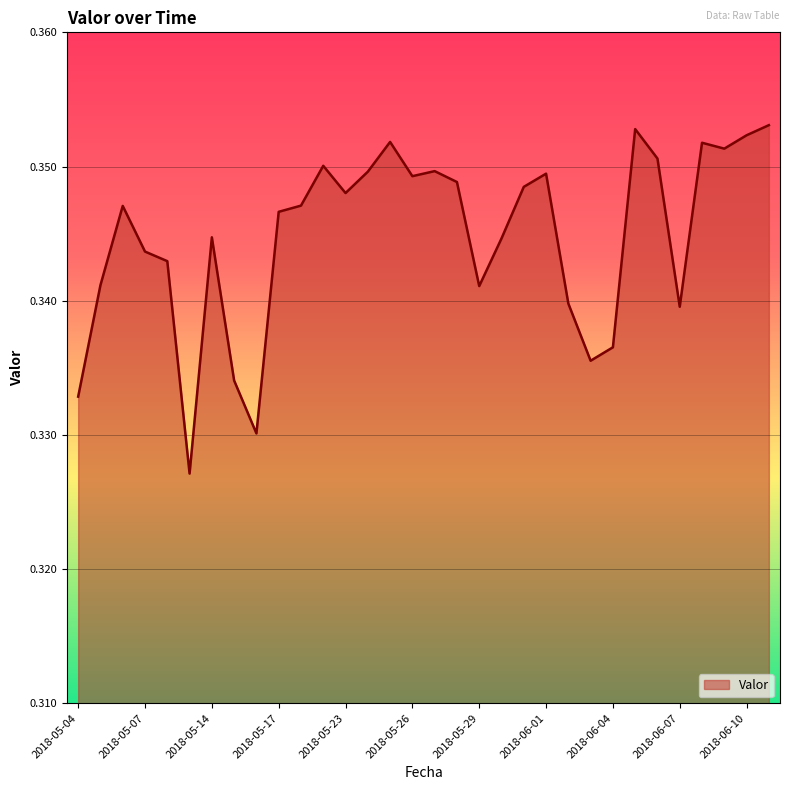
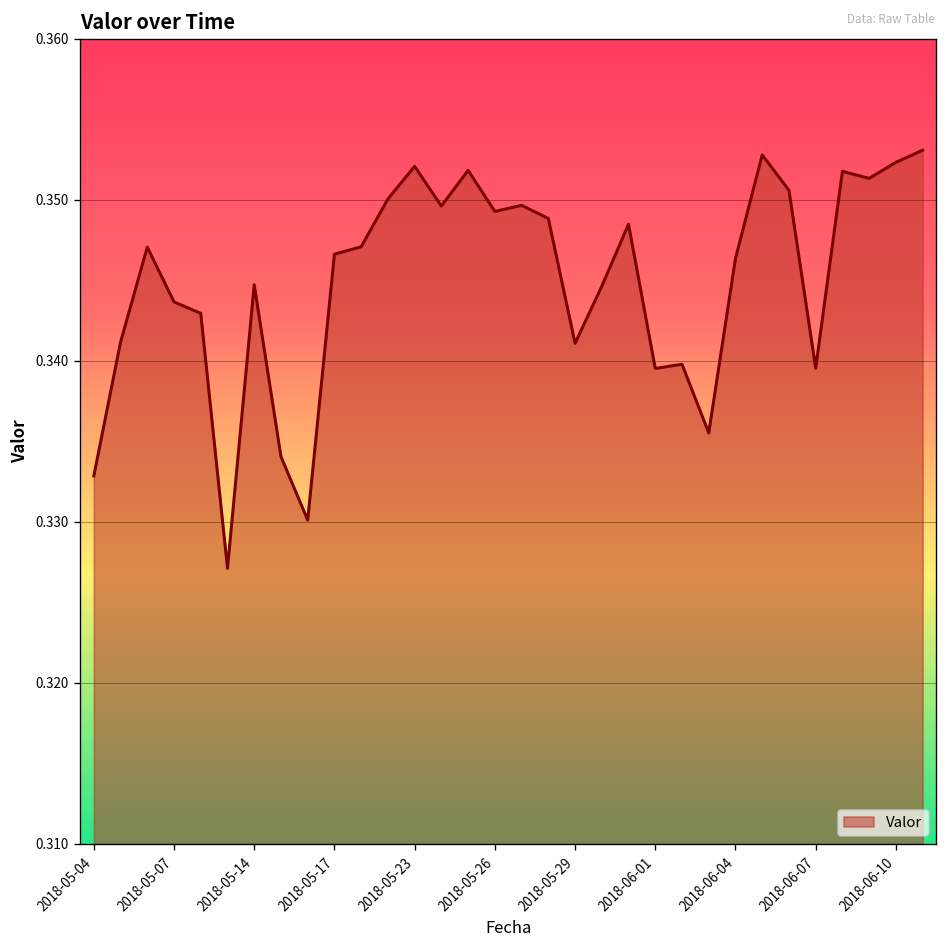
2018-05-23: 0.3480 -> 0.3521
2018-06-01: 0.3495 -> 0.3395
2018-06-04: 0.3365 -> 0.3464
